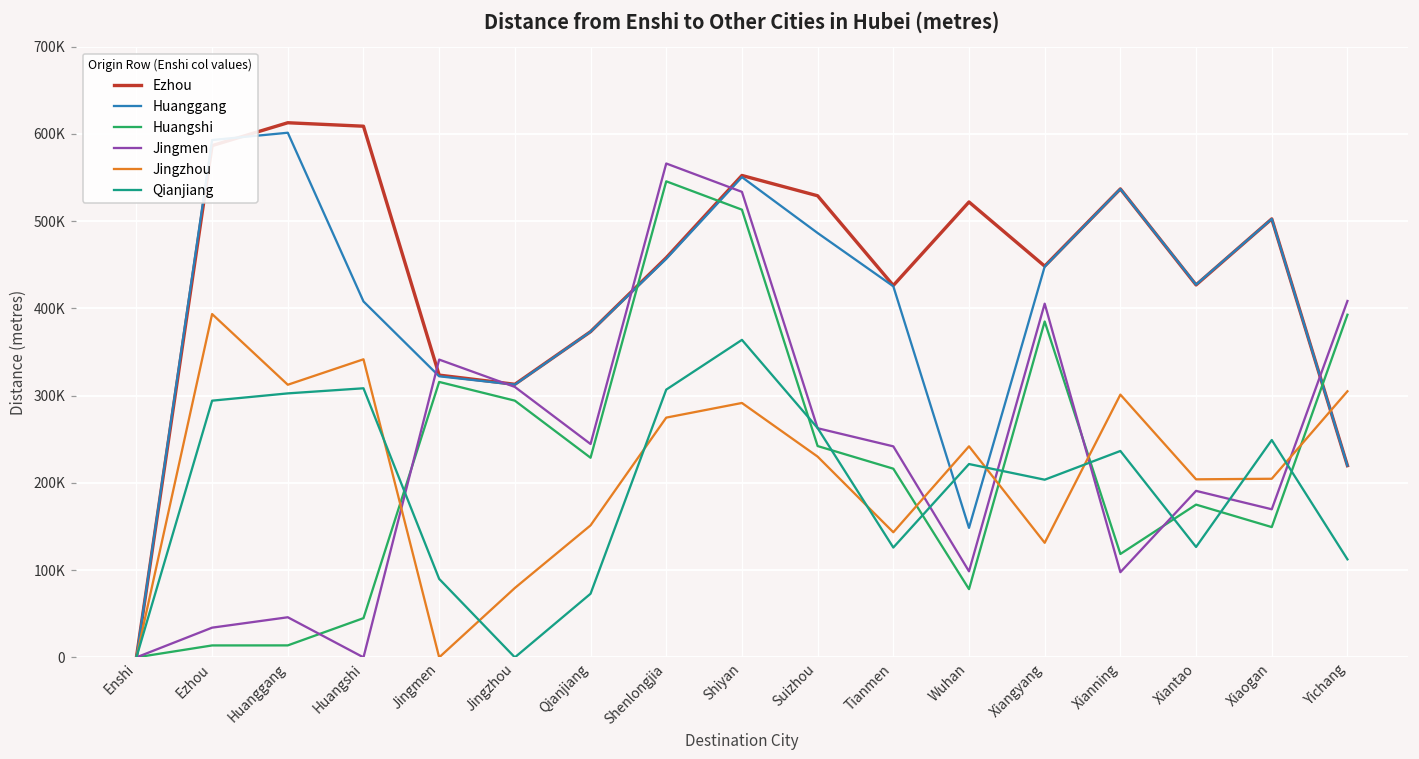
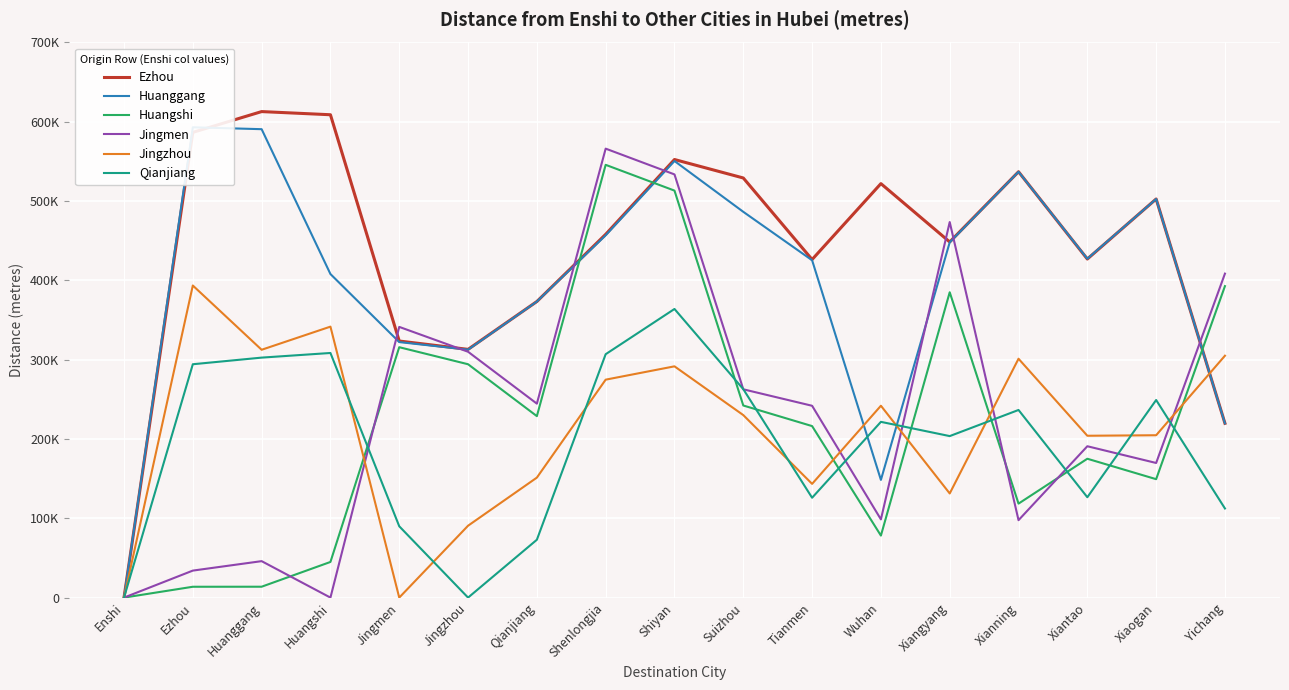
Huanggang, Huanggang: 600000 -> 590000
Jingzhou, Jingzhou: 80000 -> 90000
Jingmen, Xiangyang: 410000 -> 470000
